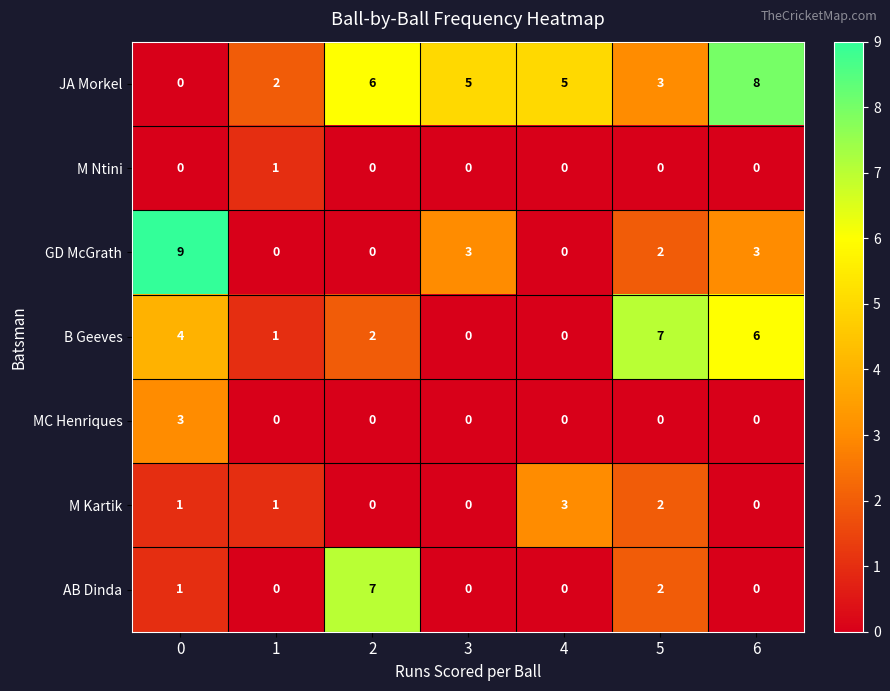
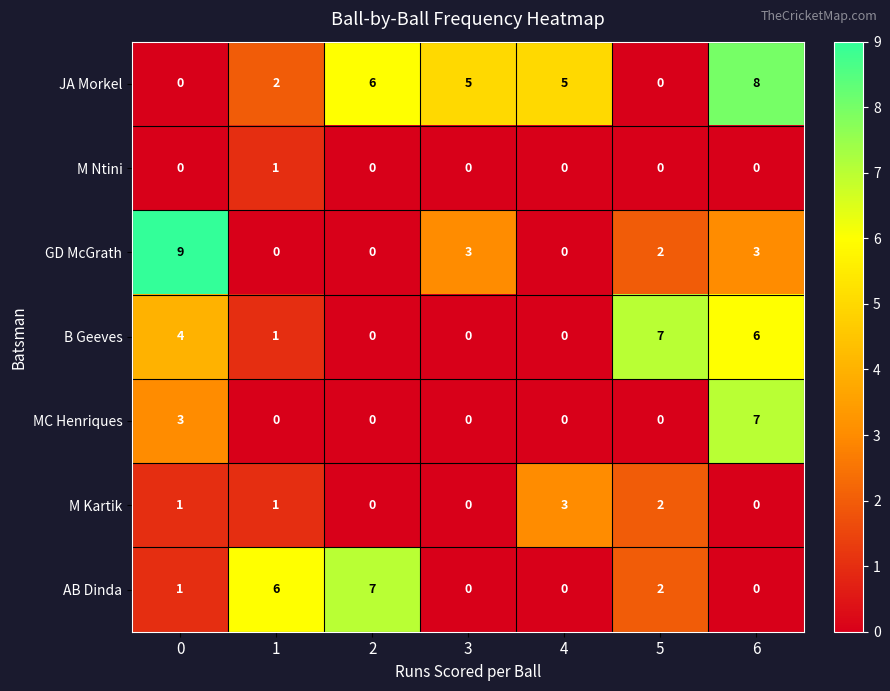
JA Morkel, 5: 3 -> 0
B Geeves, 2: 2 -> 0
MC Henriques, 6: 0 -> 7
AB Dinda, 1: 0 -> 6
